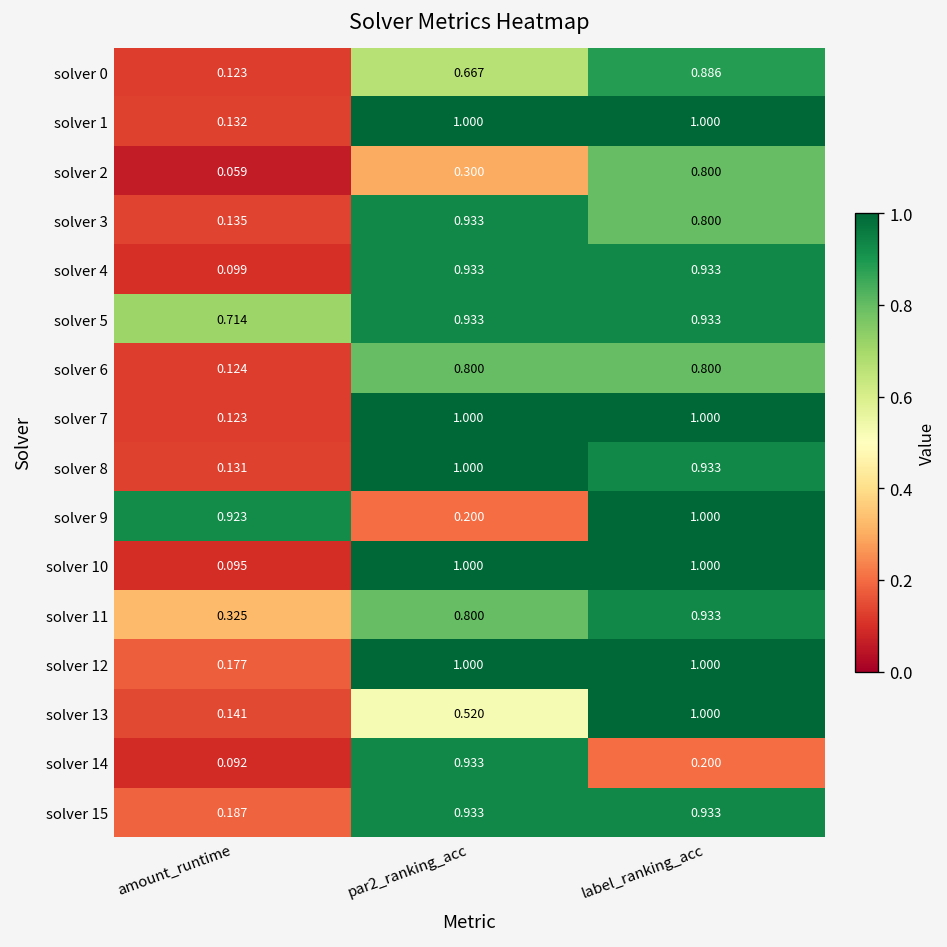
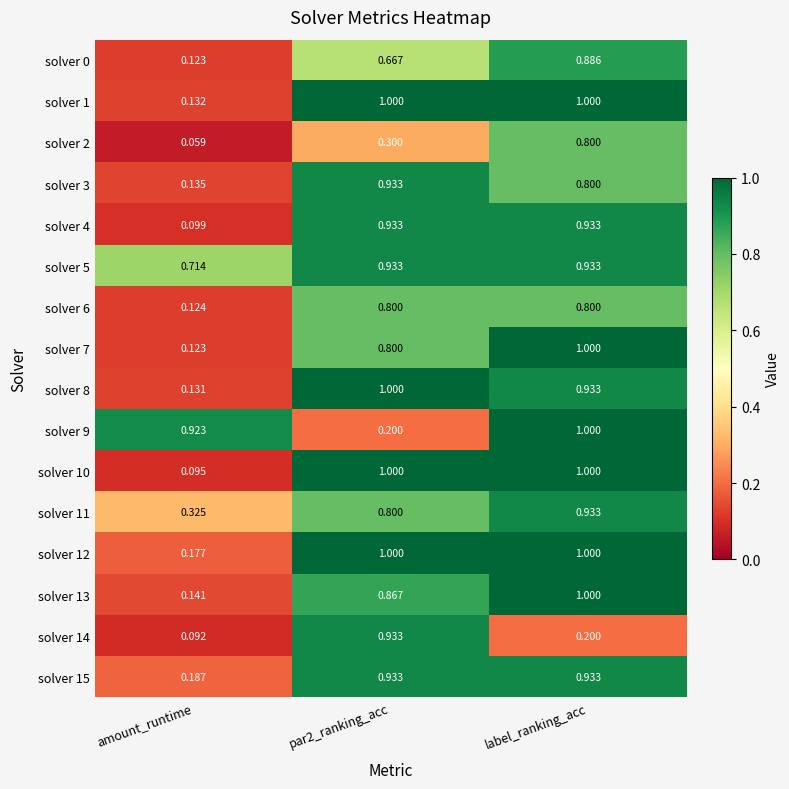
solver 7, par2_ranking_acc: 1.000 -> 0.800
solver 13, par2_ranking_acc: 0.520 -> 0.867
